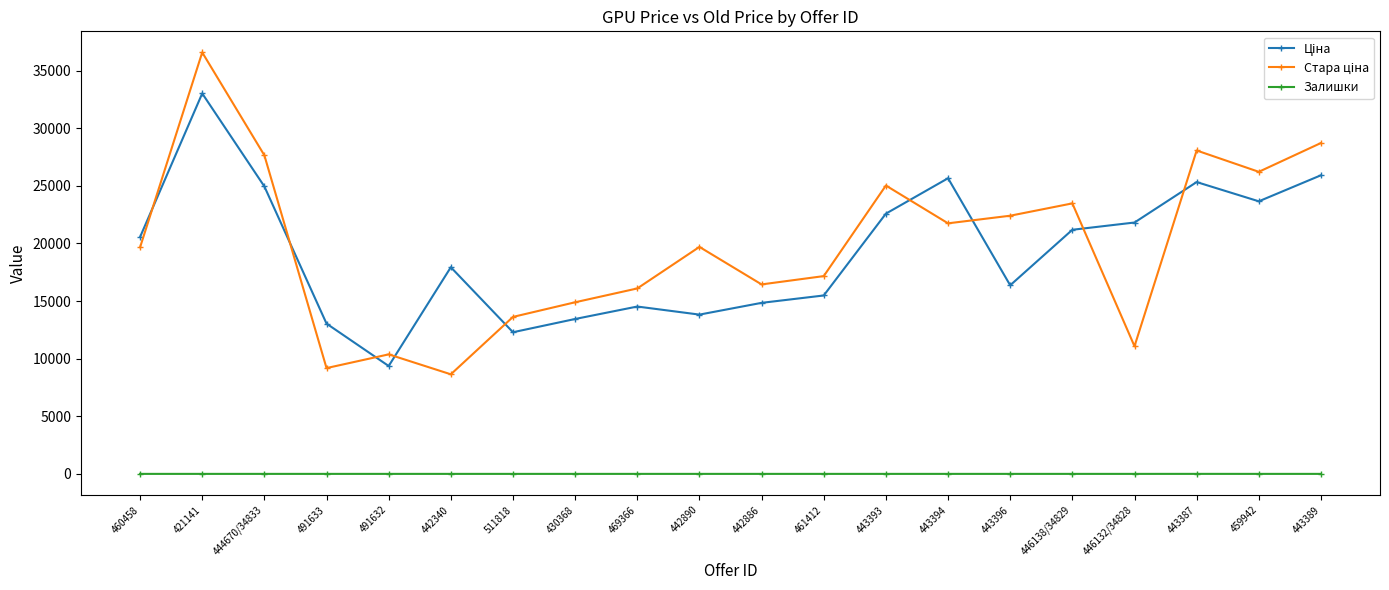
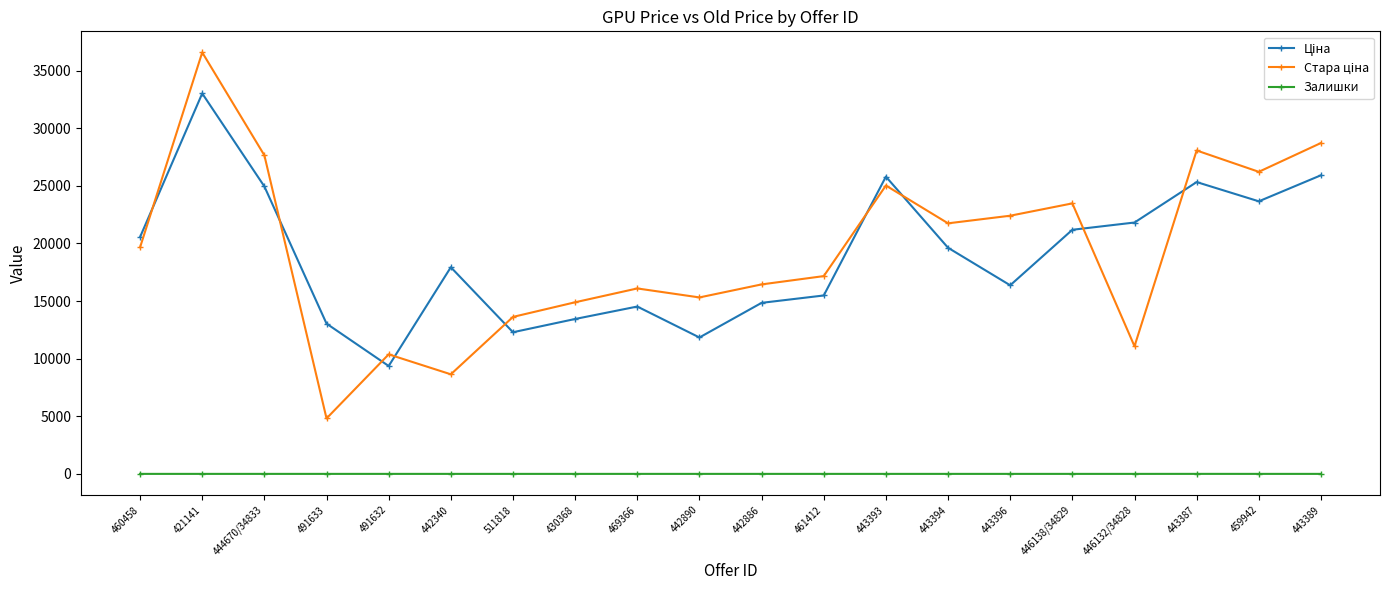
Стара ціна, 491633: 9200 -> 4800
Ціна, 442890: 13800 -> 11800
Стара ціна, 442890: 19700 -> 15300
Ціна, 443393: 22600 -> 25800
Ціна, 443394: 25700 -> 19600
